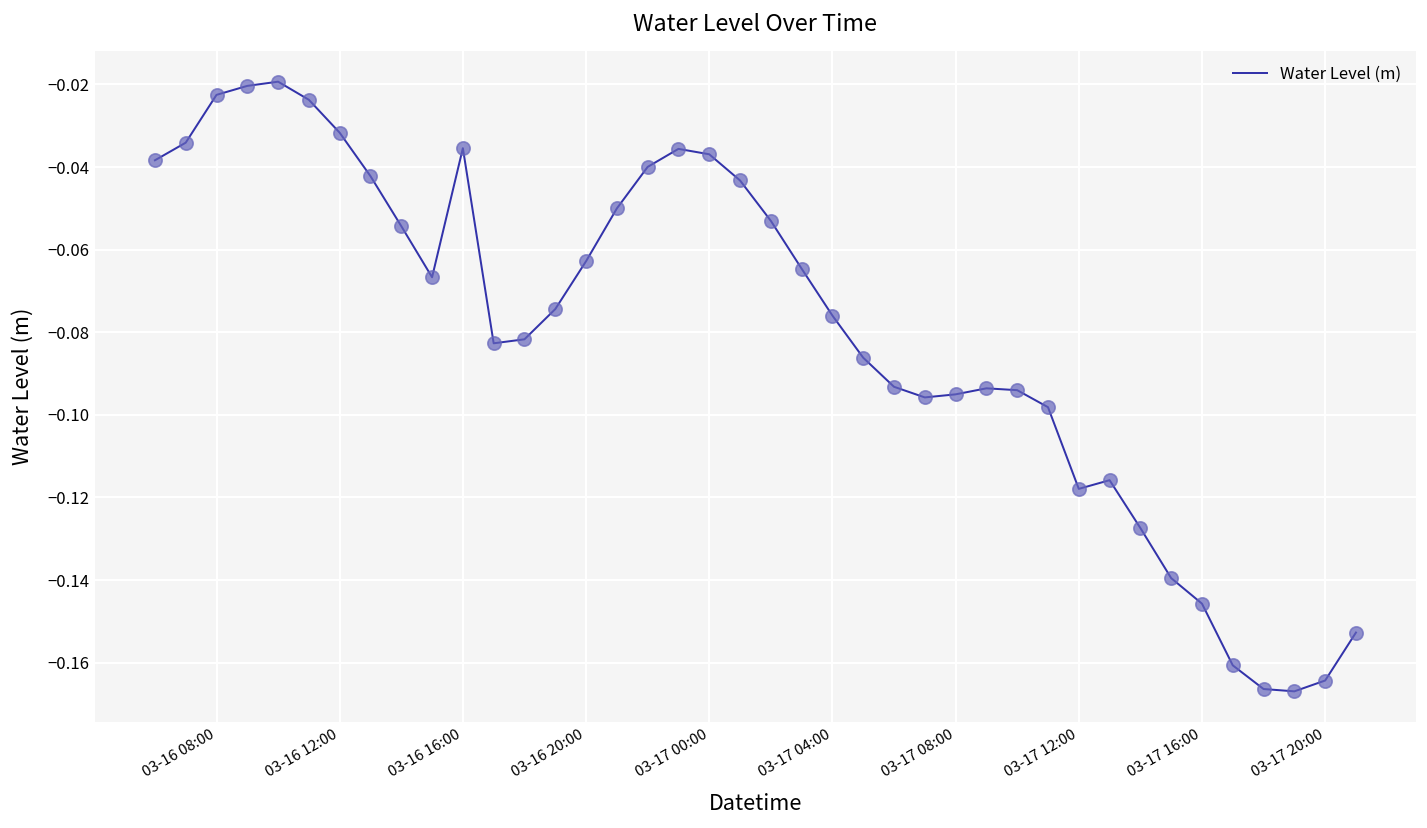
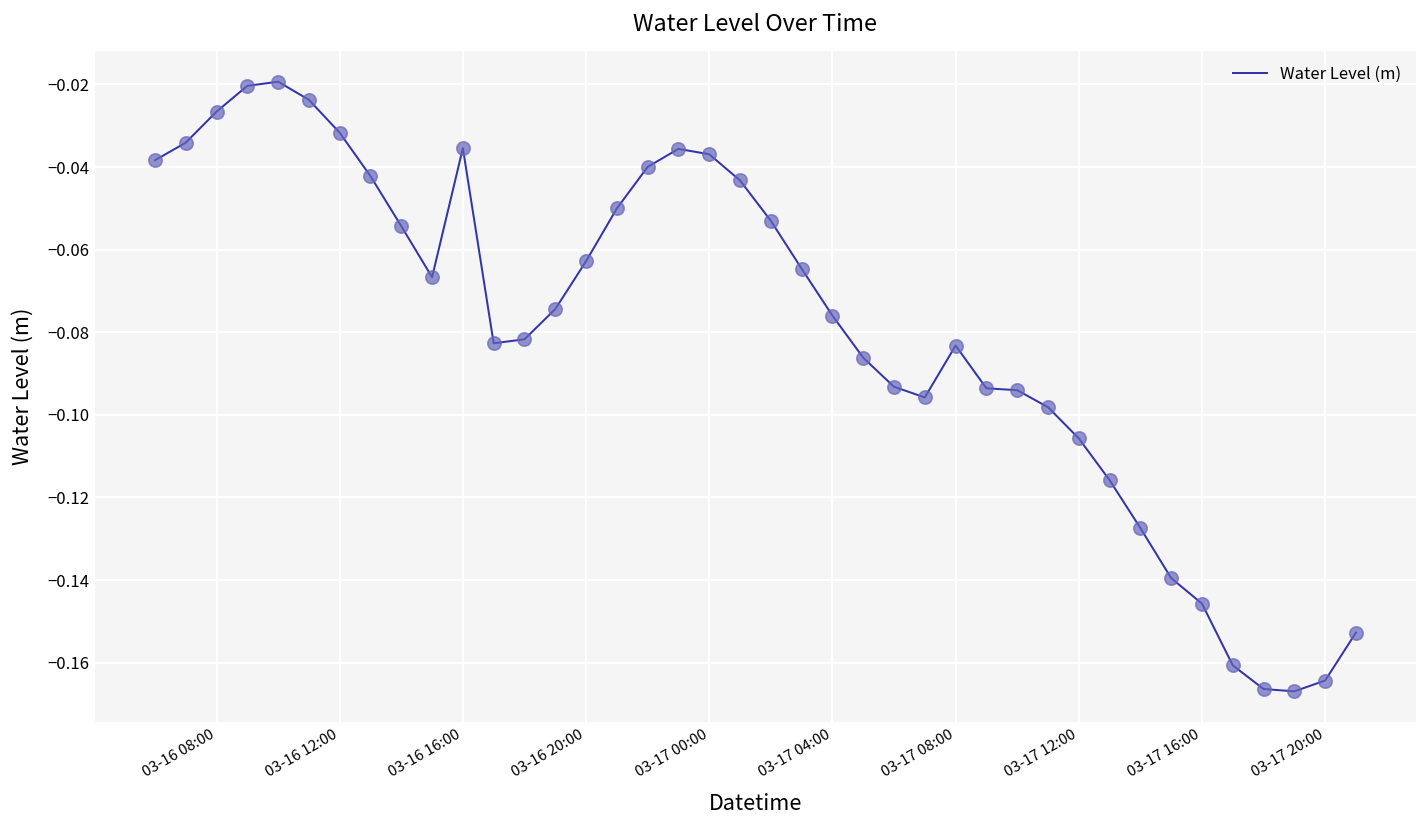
03-16 08:00: -0.023 -> -0.027
03-17 08:00: -0.095 -> -0.083
03-17 12:00: -0.118 -> -0.106
